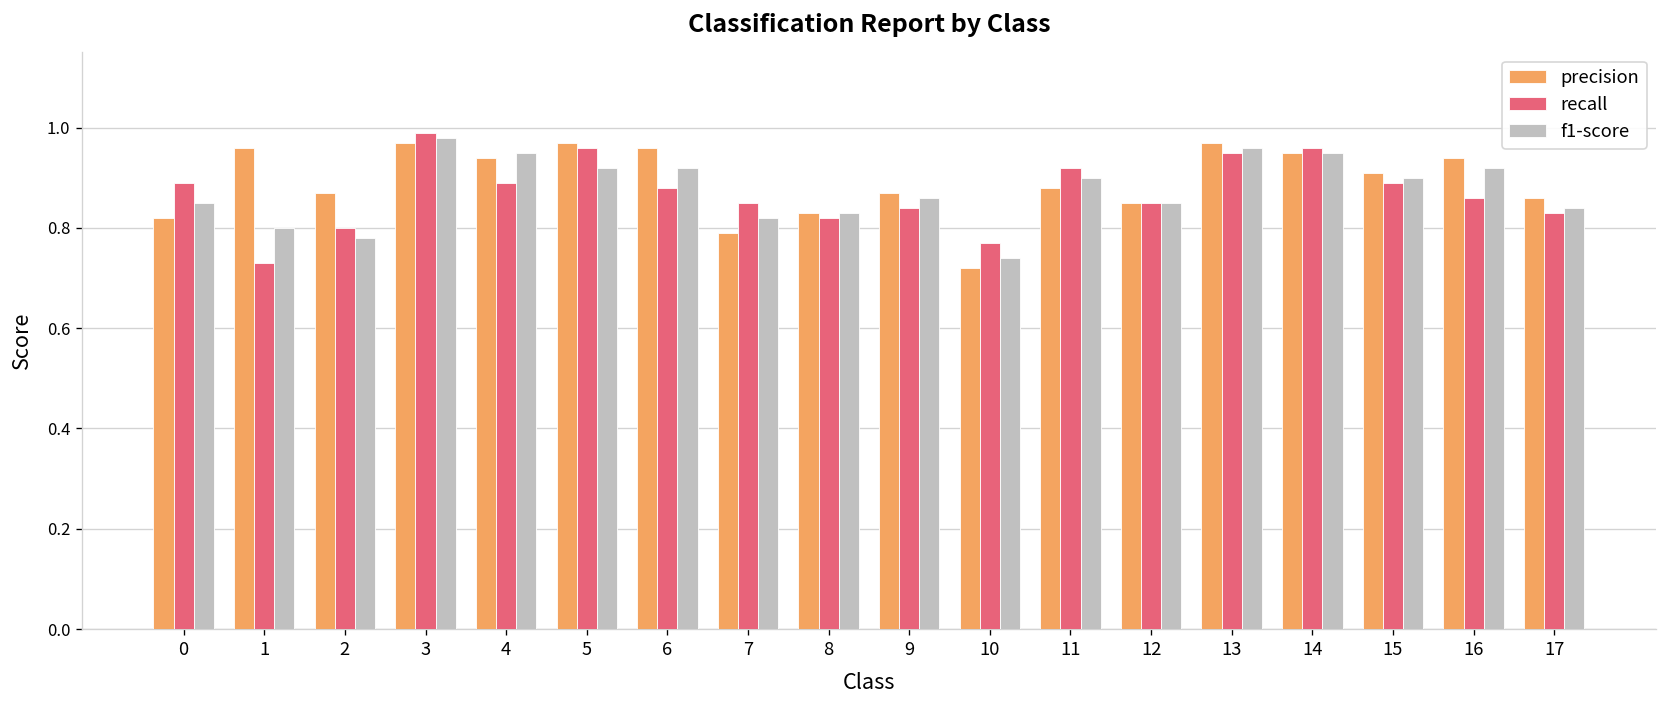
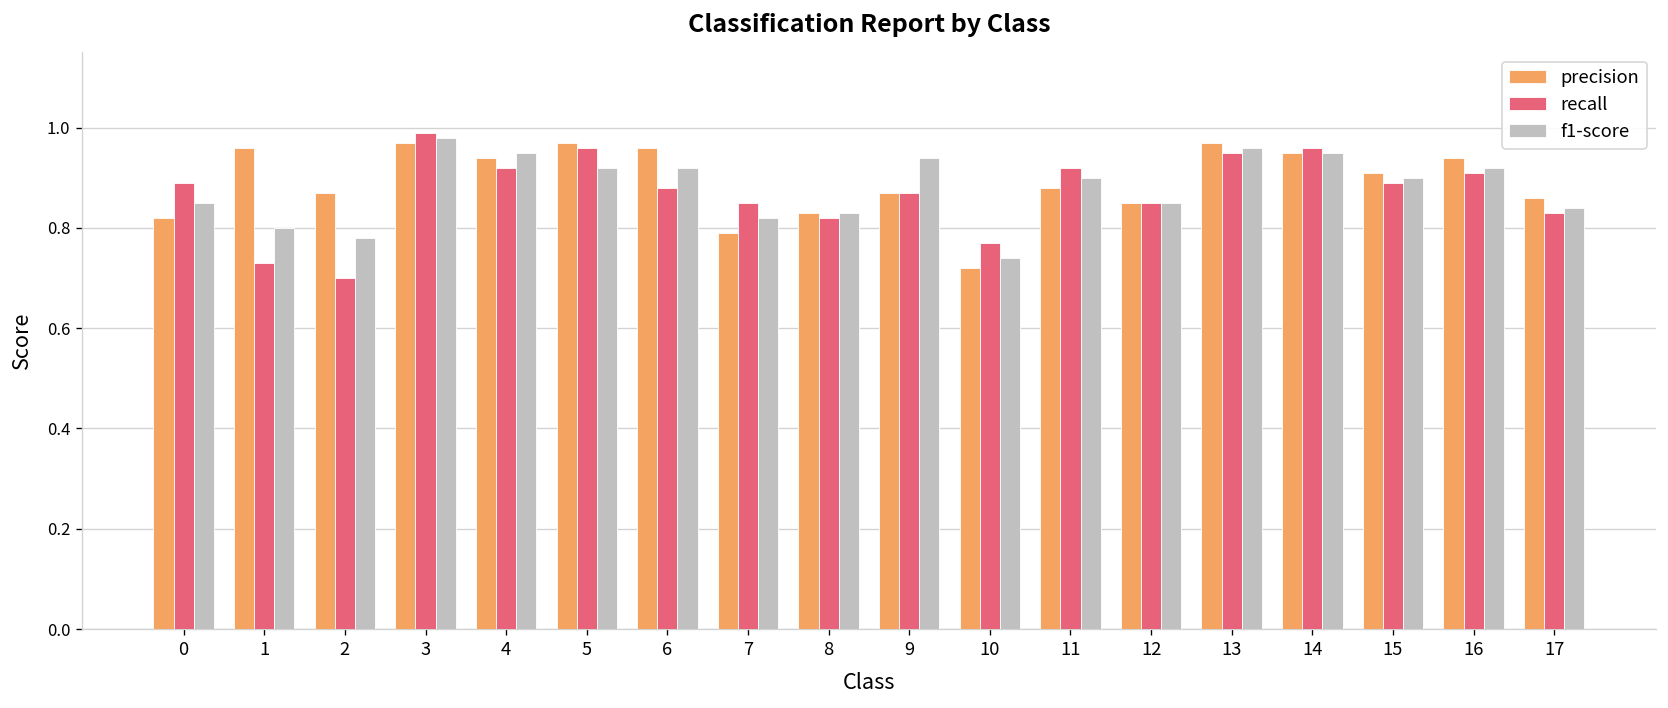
recall, 2: 0.8 -> 0.7
recall, 4: 0.89 -> 0.92
recall, 9: 0.84 -> 0.87
f1-score, 9: 0.86 -> 0.94
recall, 16: 0.86 -> 0.91
